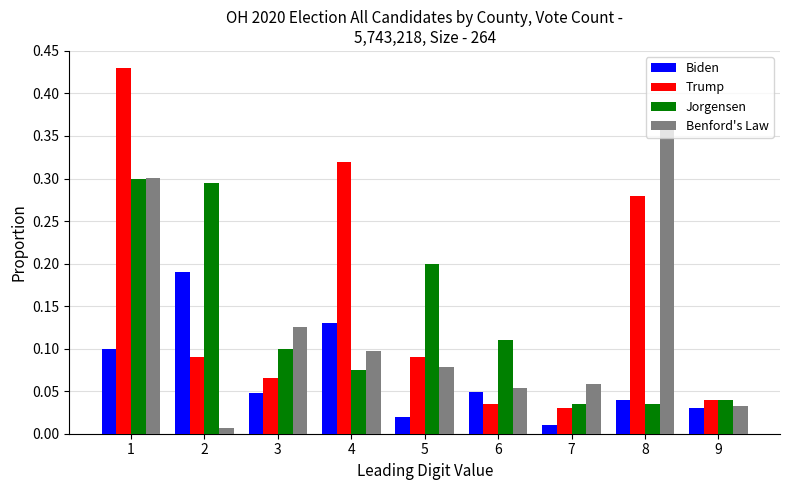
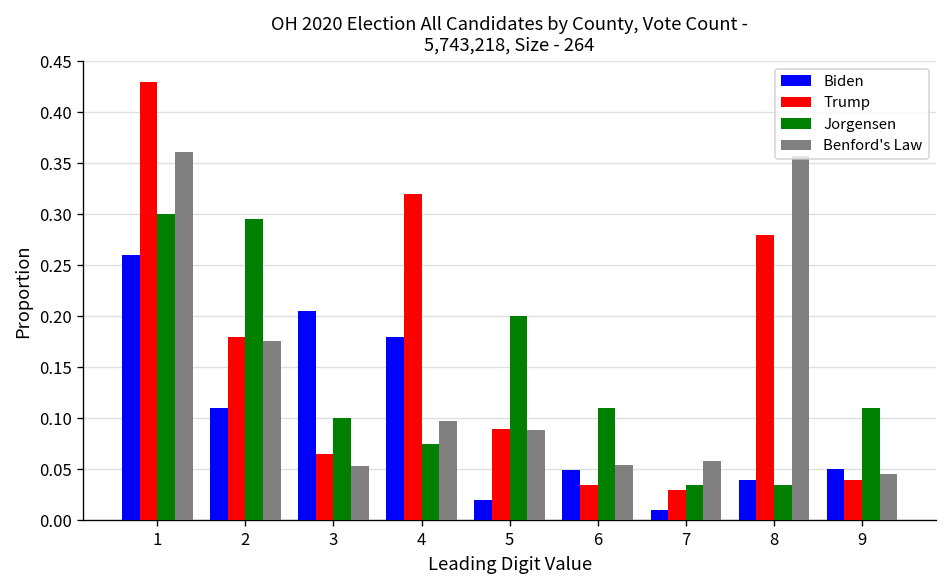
Biden, 1: 0.10 -> 0.26
Benford's Law, 1: 0.30 -> 0.36
Biden, 2: 0.19 -> 0.11
Trump, 2: 0.09 -> 0.18
Benford's Law, 2: 0.01 -> 0.18
Biden, 3: 0.05 -> 0.21
Benford's Law, 3: 0.13 -> 0.05
Biden, 4: 0.13 -> 0.18
Benford's Law, 5: 0.08 -> 0.09
Biden, 9: 0.03 -> 0.05
Jorgensen, 9: 0.04 -> 0.11
Benford's Law, 9: 0.03 -> 0.05
